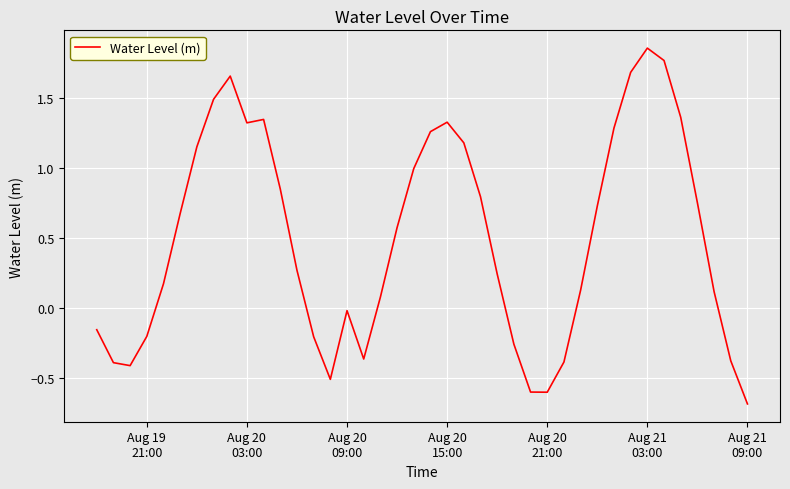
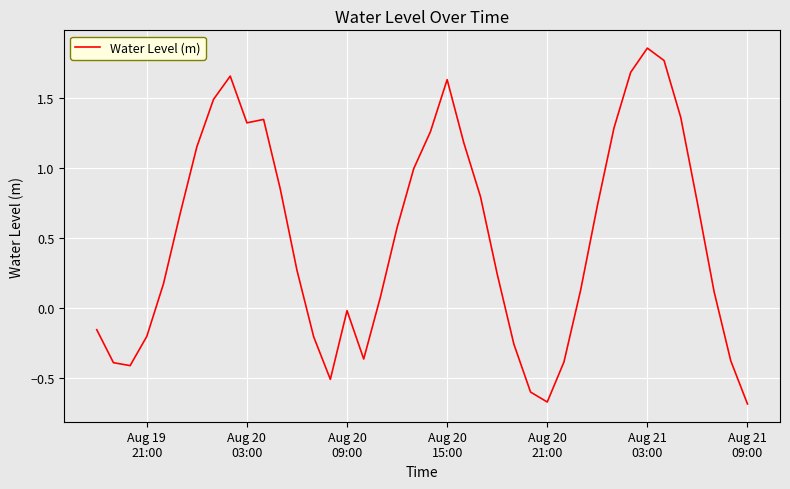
Aug 20 15:00: 1.33 -> 1.63
Aug 20 21:00: -0.60 -> -0.67
